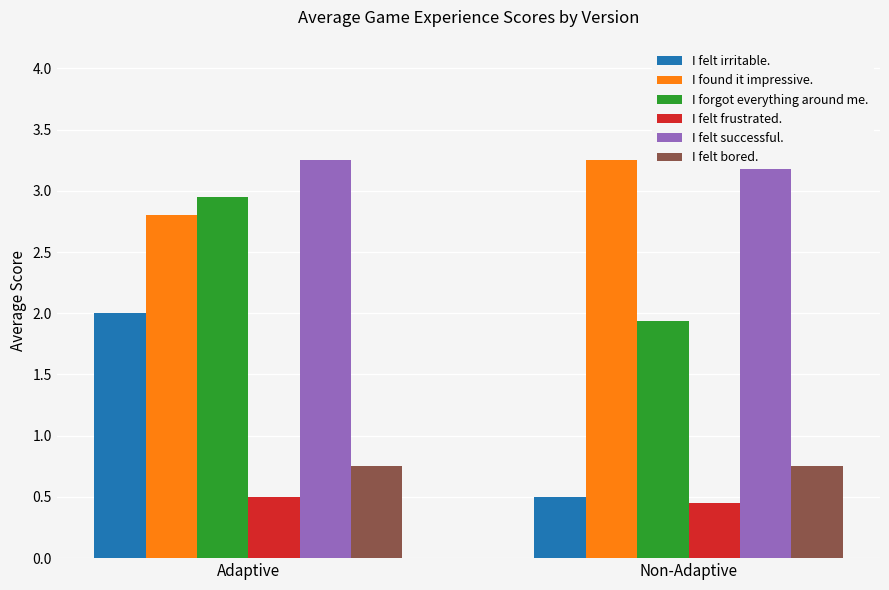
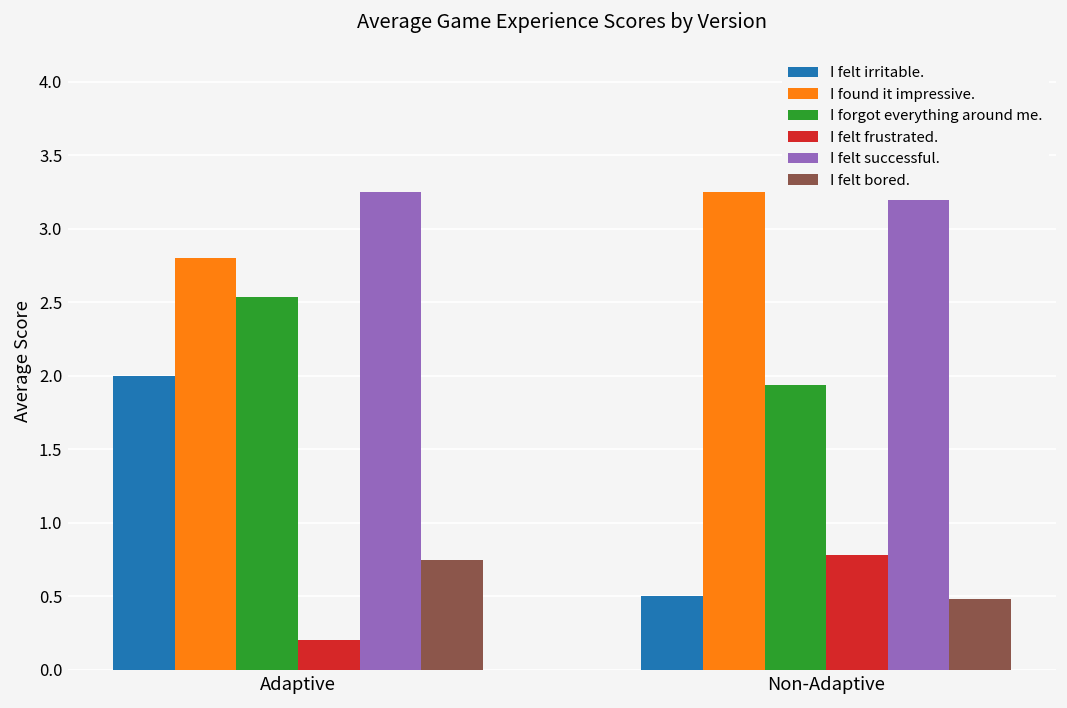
I forgot everything around me., Adaptive: 2.95 -> 2.54
I felt frustrated., Adaptive: 0.5 -> 0.2
I felt frustrated., Non-Adaptive: 0.45 -> 0.78
I felt bored., Non-Adaptive: 0.75 -> 0.48
